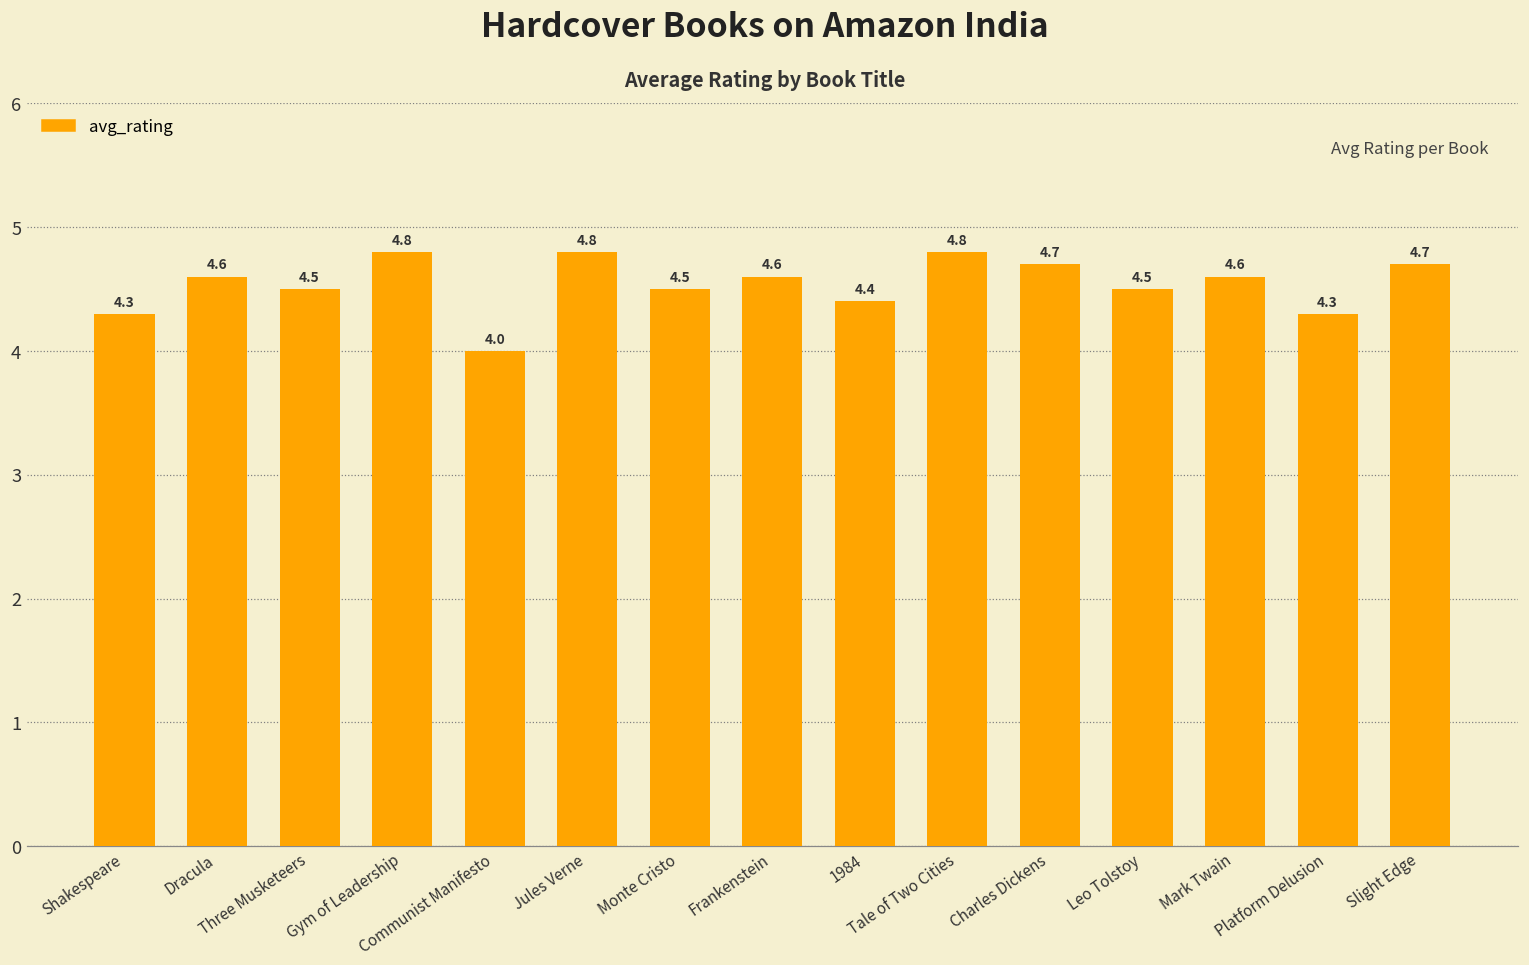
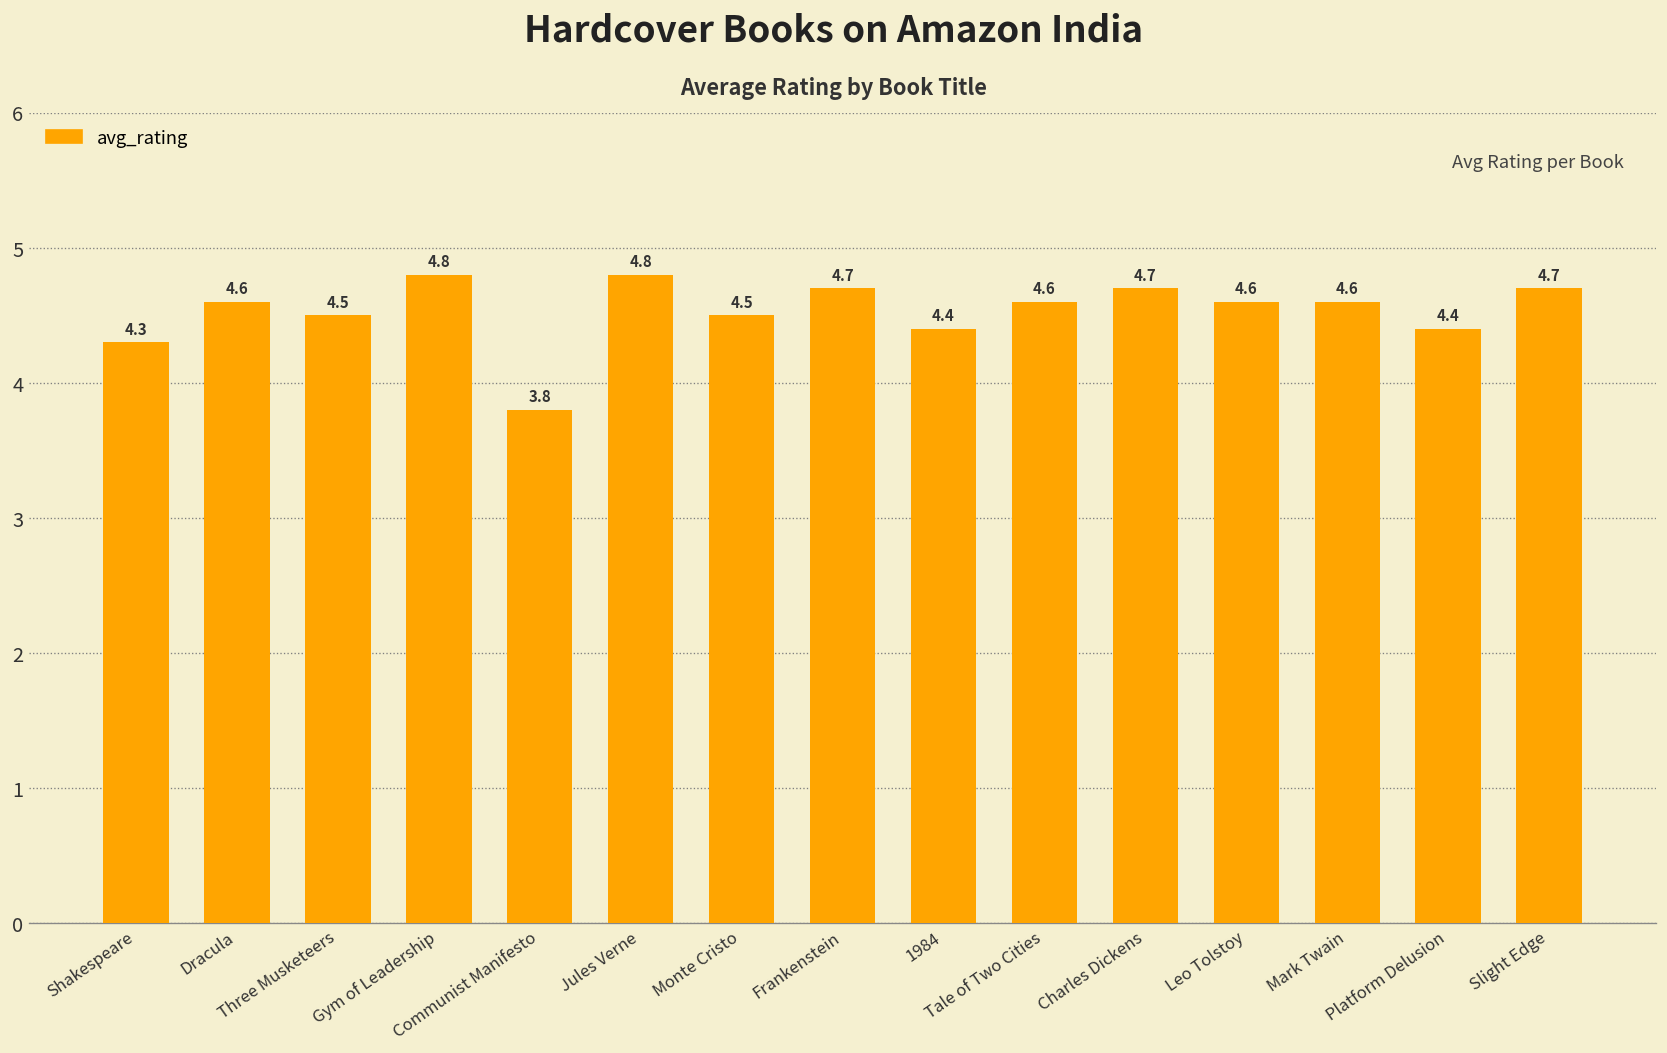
Communist Manifesto: 4.0 -> 3.8
Frankenstein: 4.6 -> 4.7
Tale of Two Cities: 4.8 -> 4.6
Leo Tolstoy: 4.5 -> 4.6
Platform Delusion: 4.3 -> 4.4
